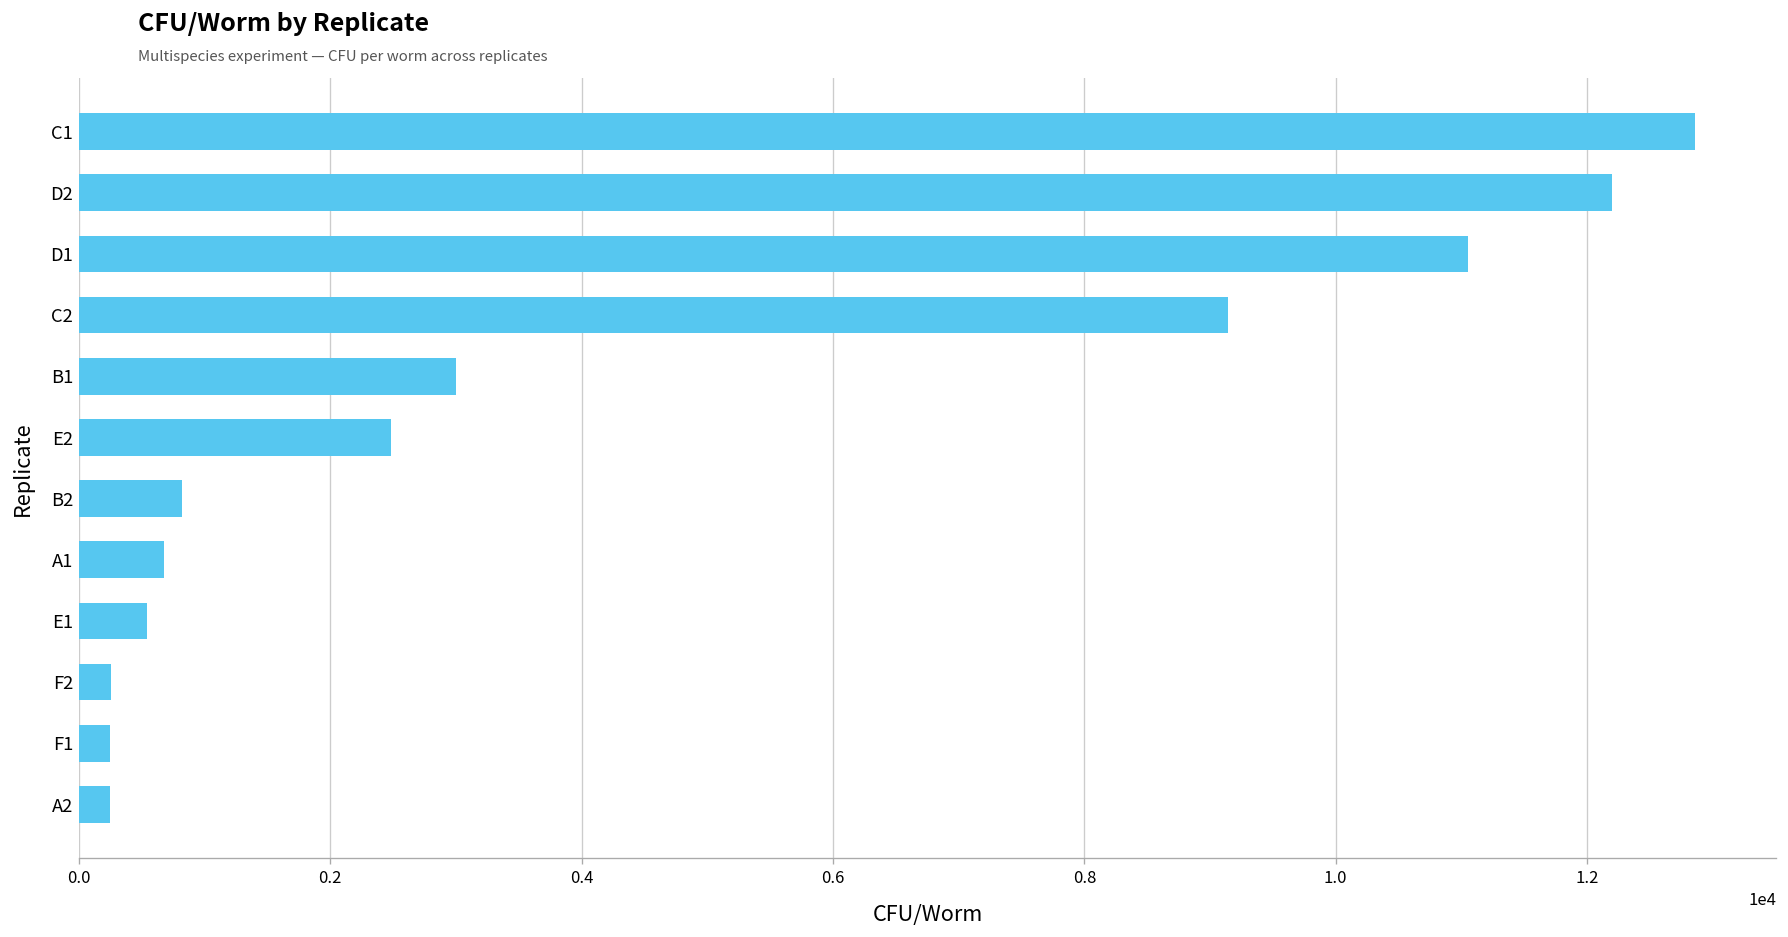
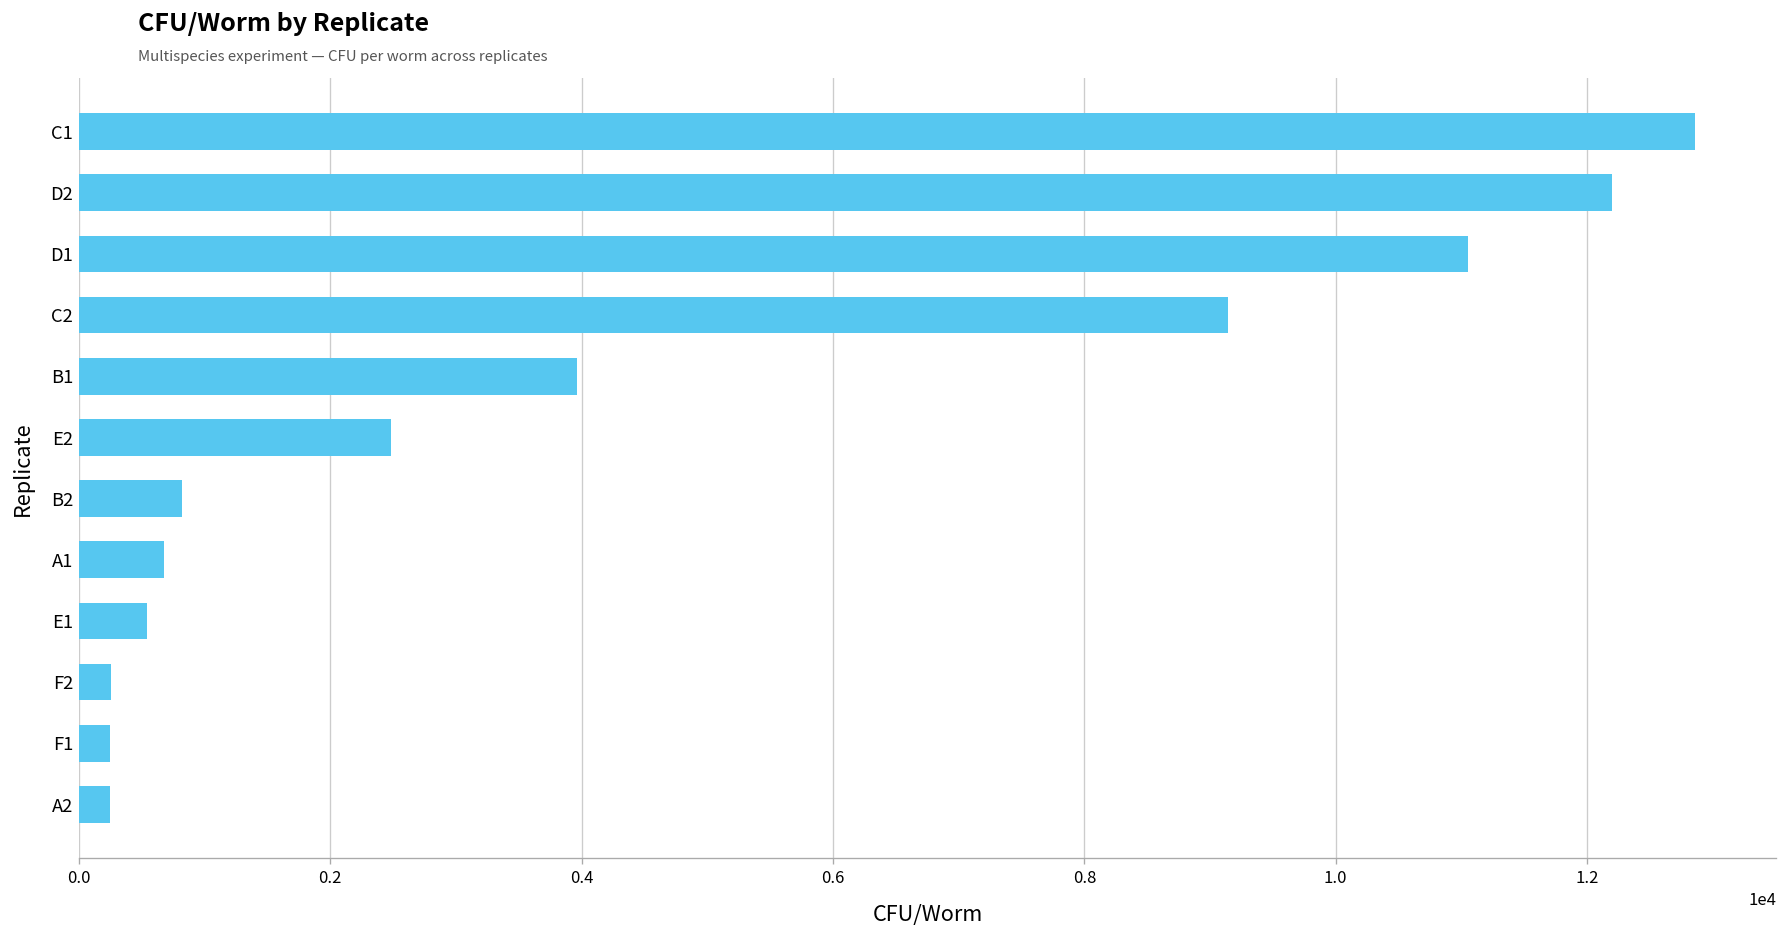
B1: 3000 -> 3970
